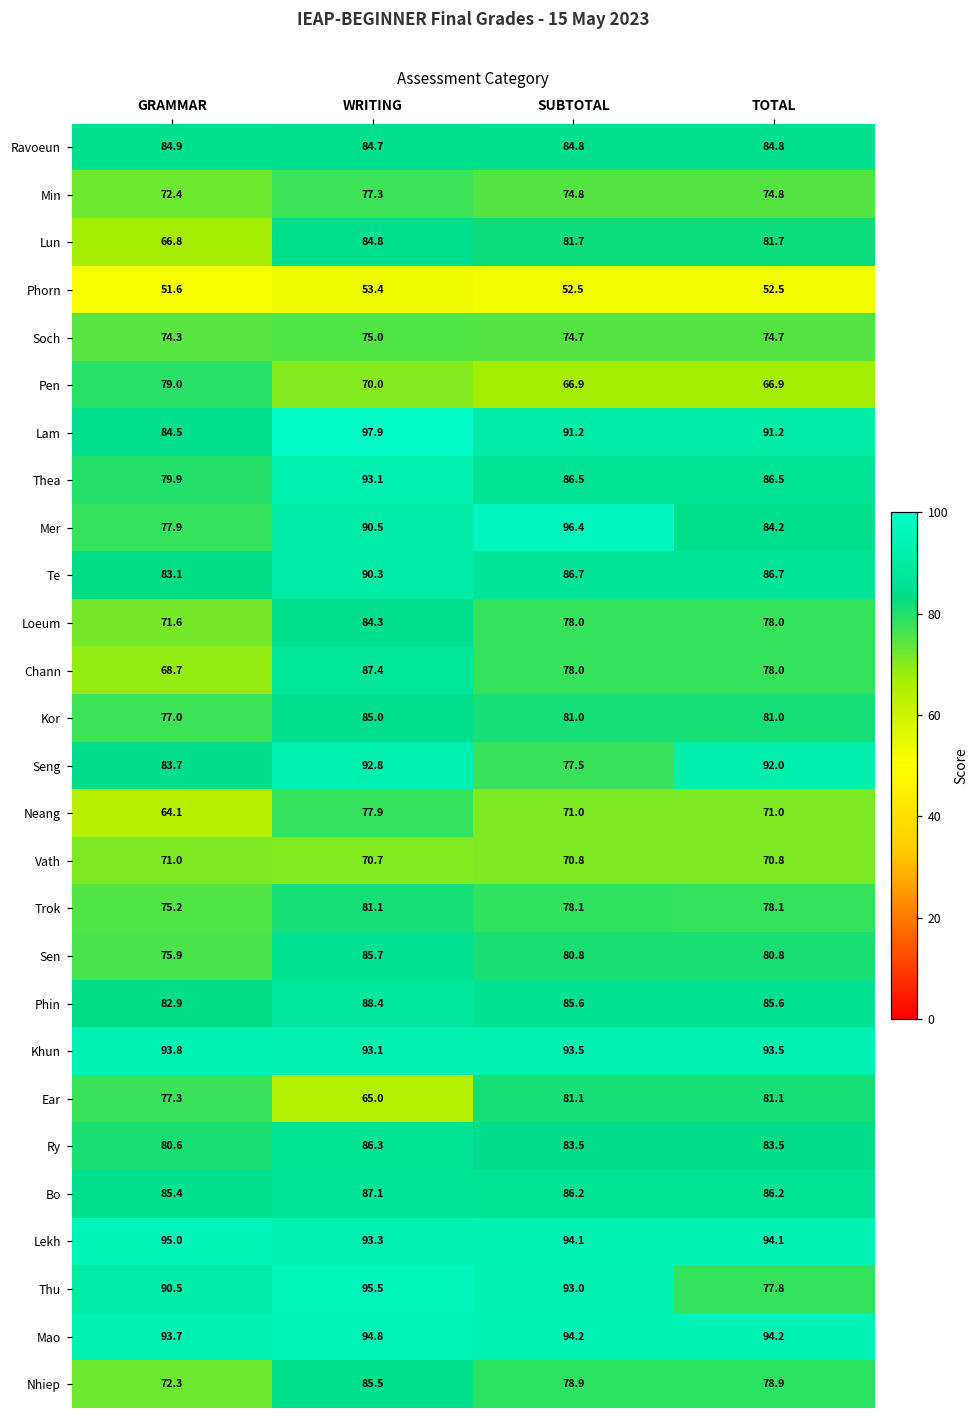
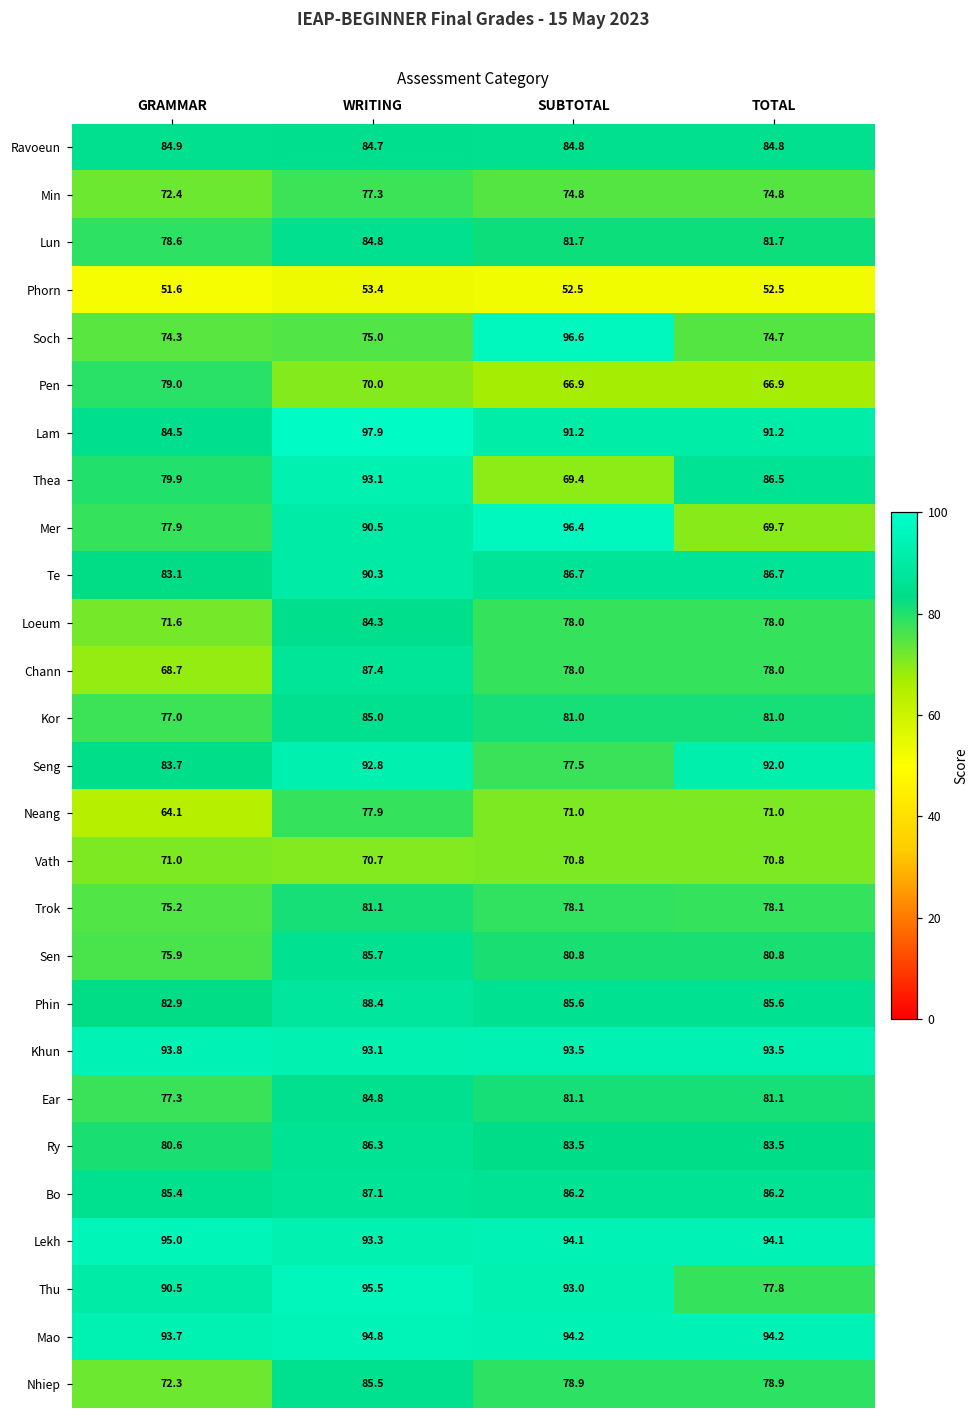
Lun, GRAMMAR: 66.8 -> 78.6
Soch, SUBTOTAL: 74.7 -> 96.6
Thea, SUBTOTAL: 86.5 -> 69.4
Mer, TOTAL: 84.2 -> 69.7
Ear, WRITING: 65.0 -> 84.8
